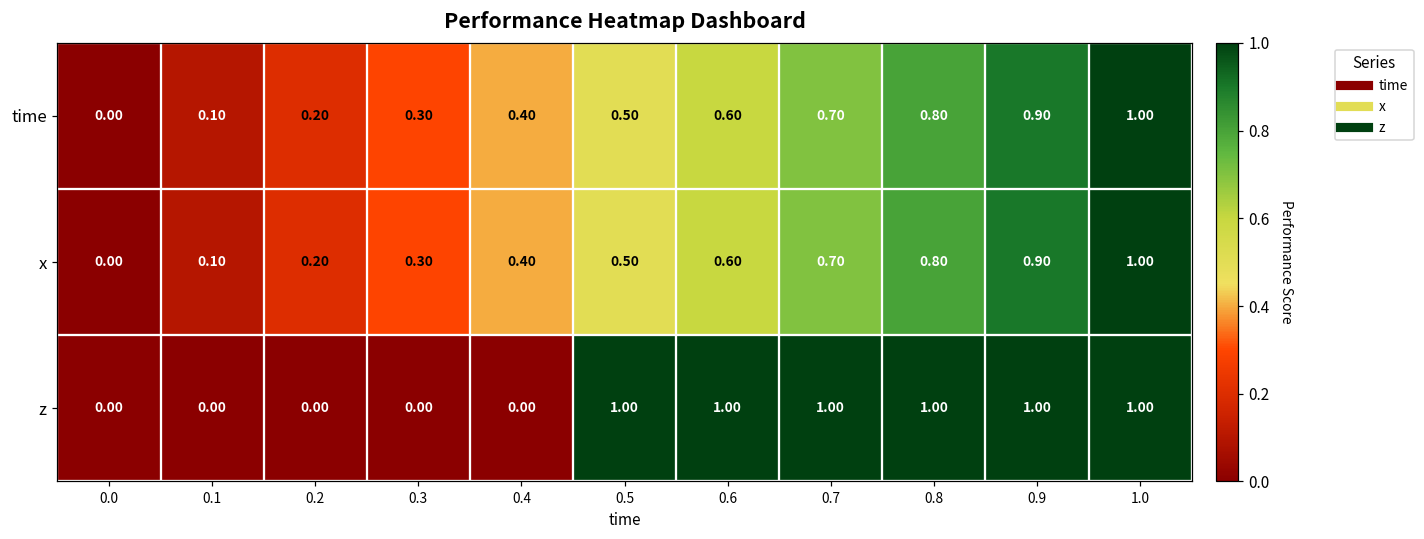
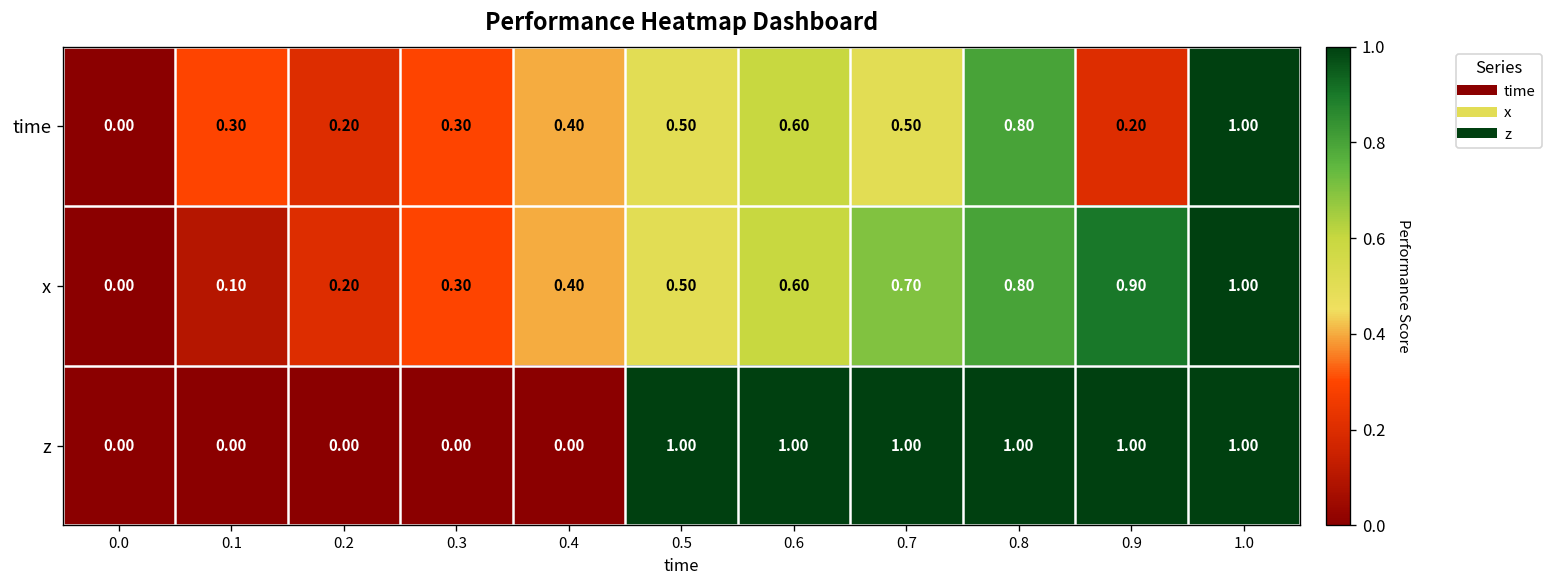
time, 0.1: 0.10 -> 0.30
time, 0.7: 0.70 -> 0.50
time, 0.9: 0.90 -> 0.20
